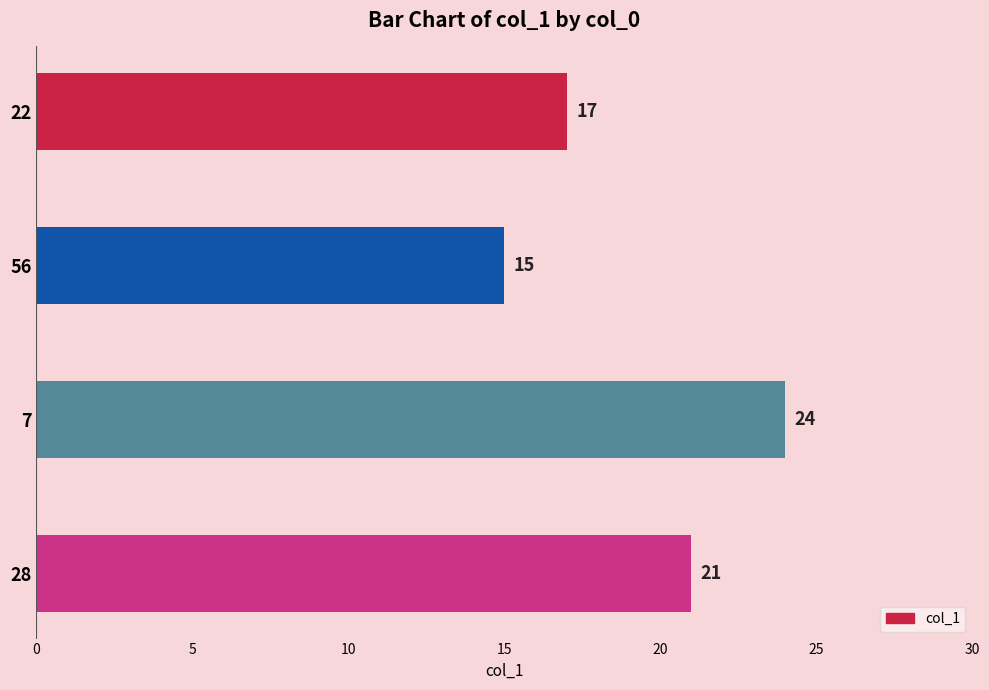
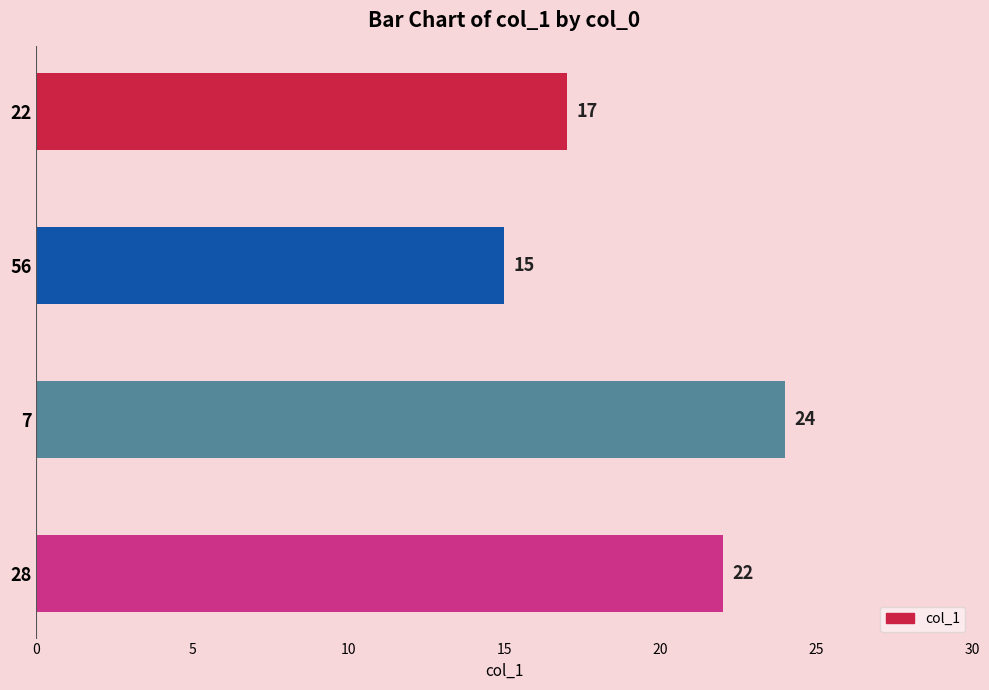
28: 21 -> 22
